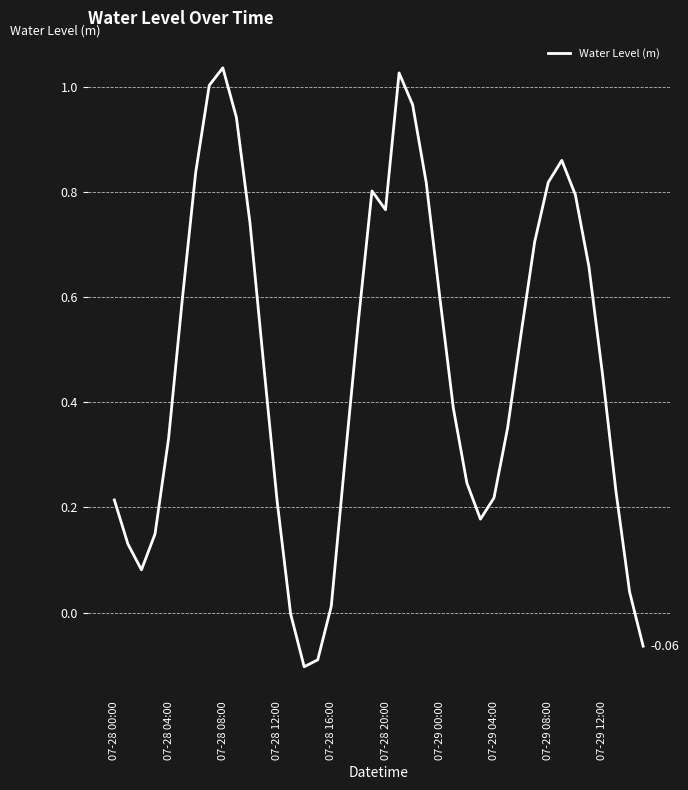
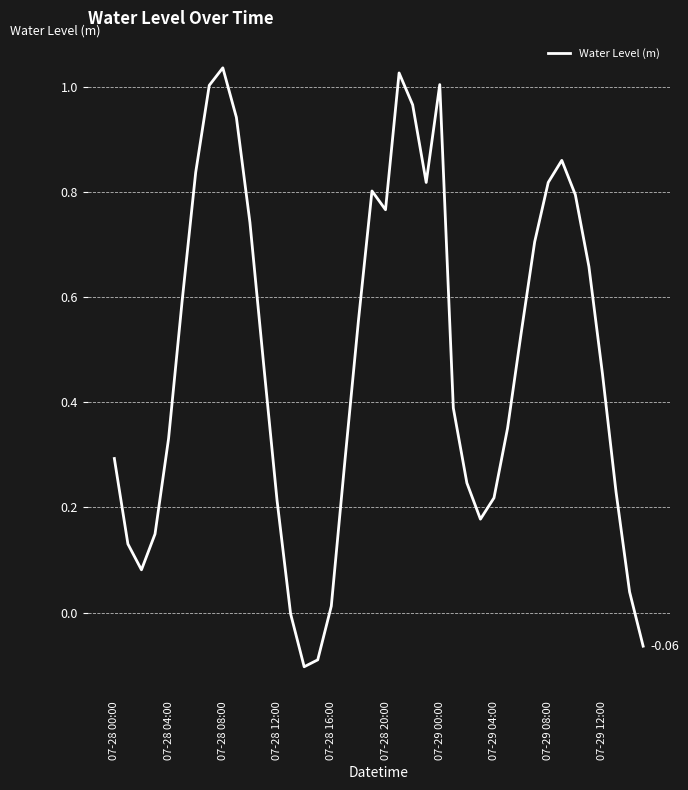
07-28 00:00: 0.21 -> 0.29
07-29 00:00: 0.60 -> 1.00
